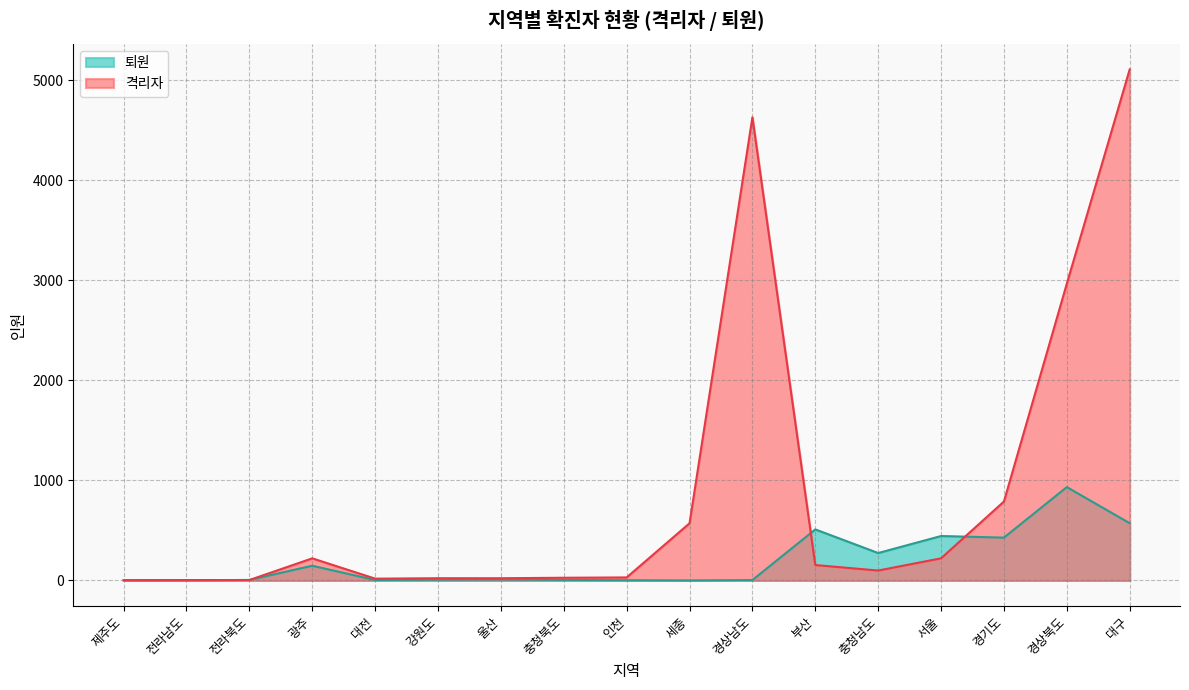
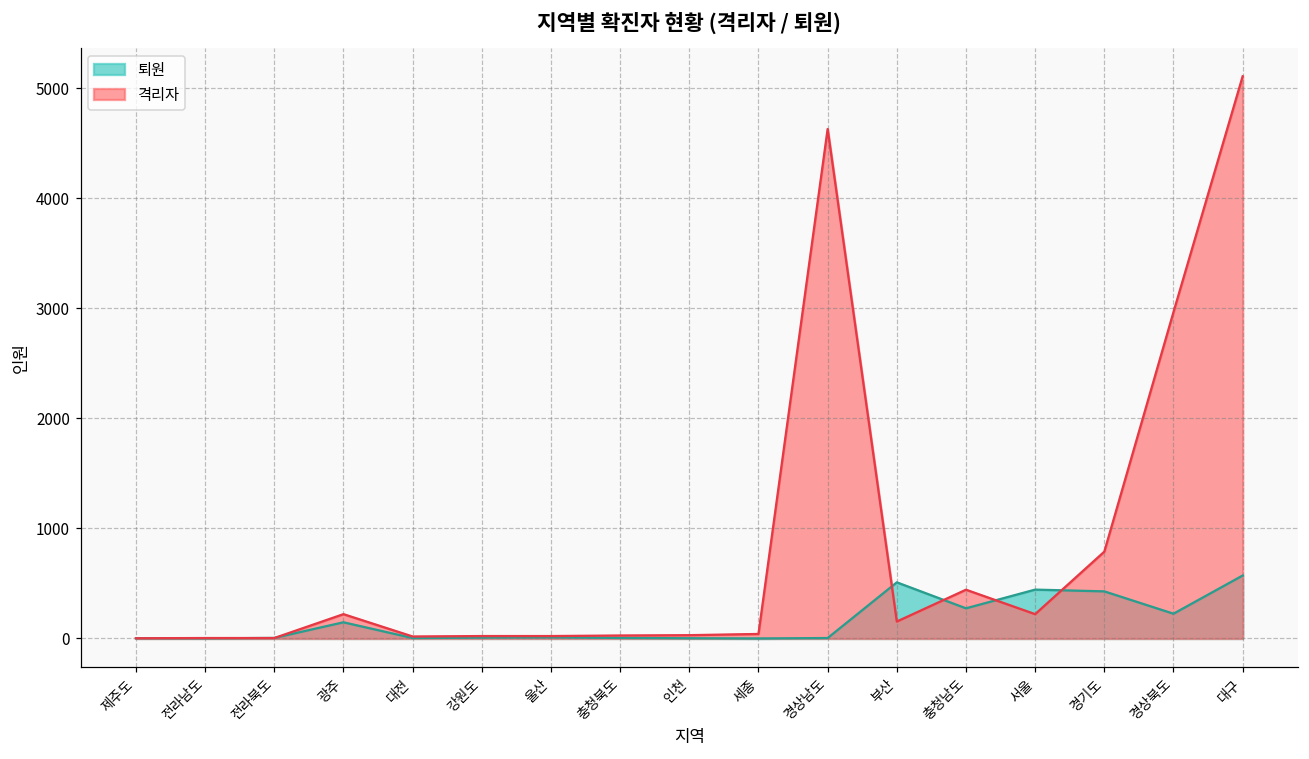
격리자, 세종: 570 -> 40
격리자, 충청남도: 100 -> 440
퇴원, 경상북도: 930 -> 230
